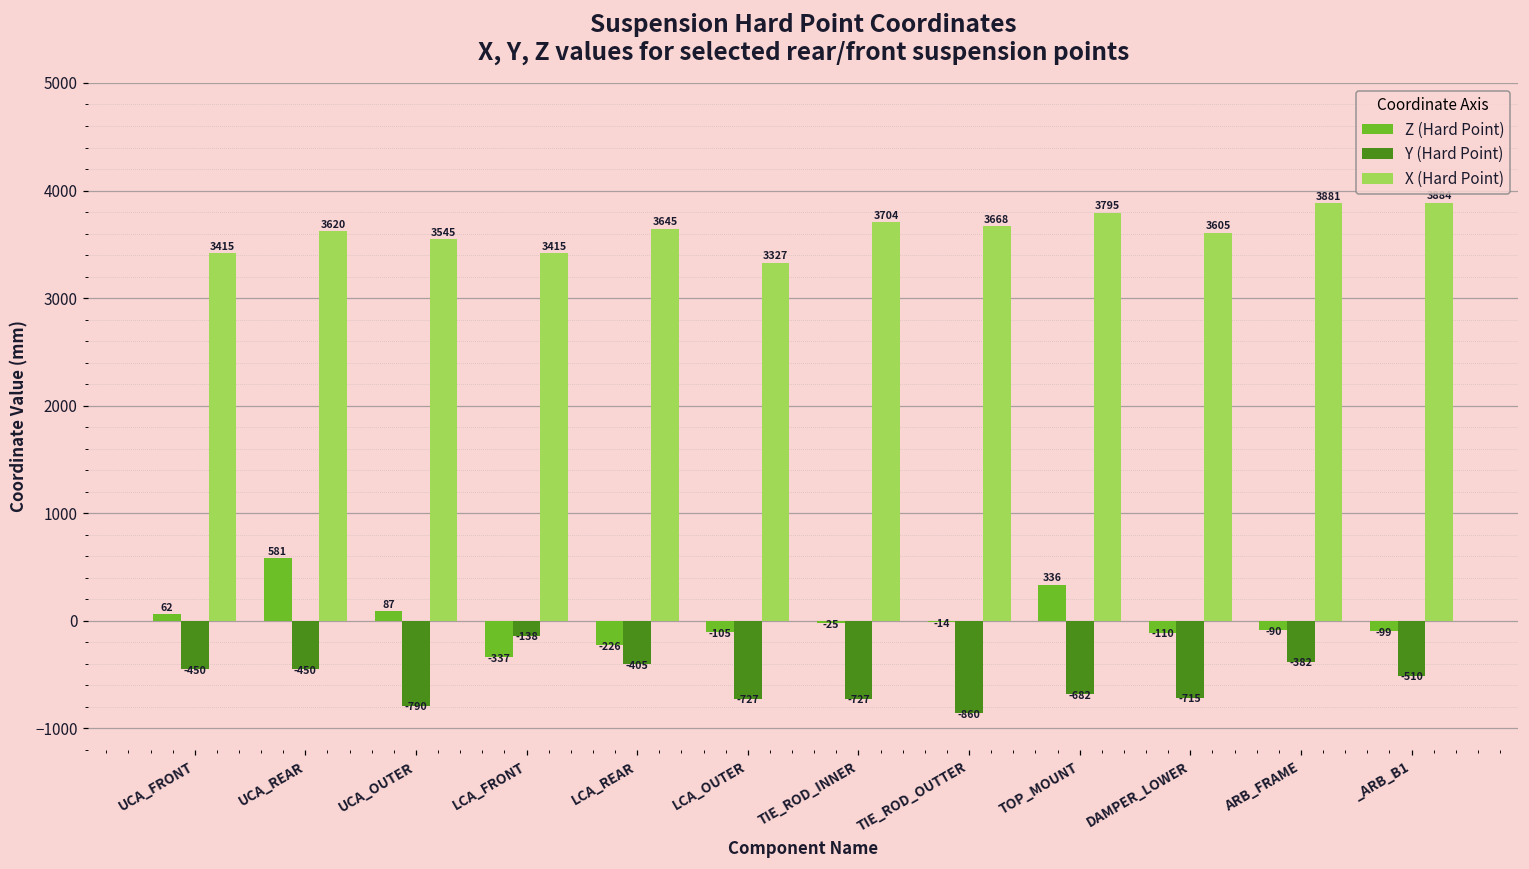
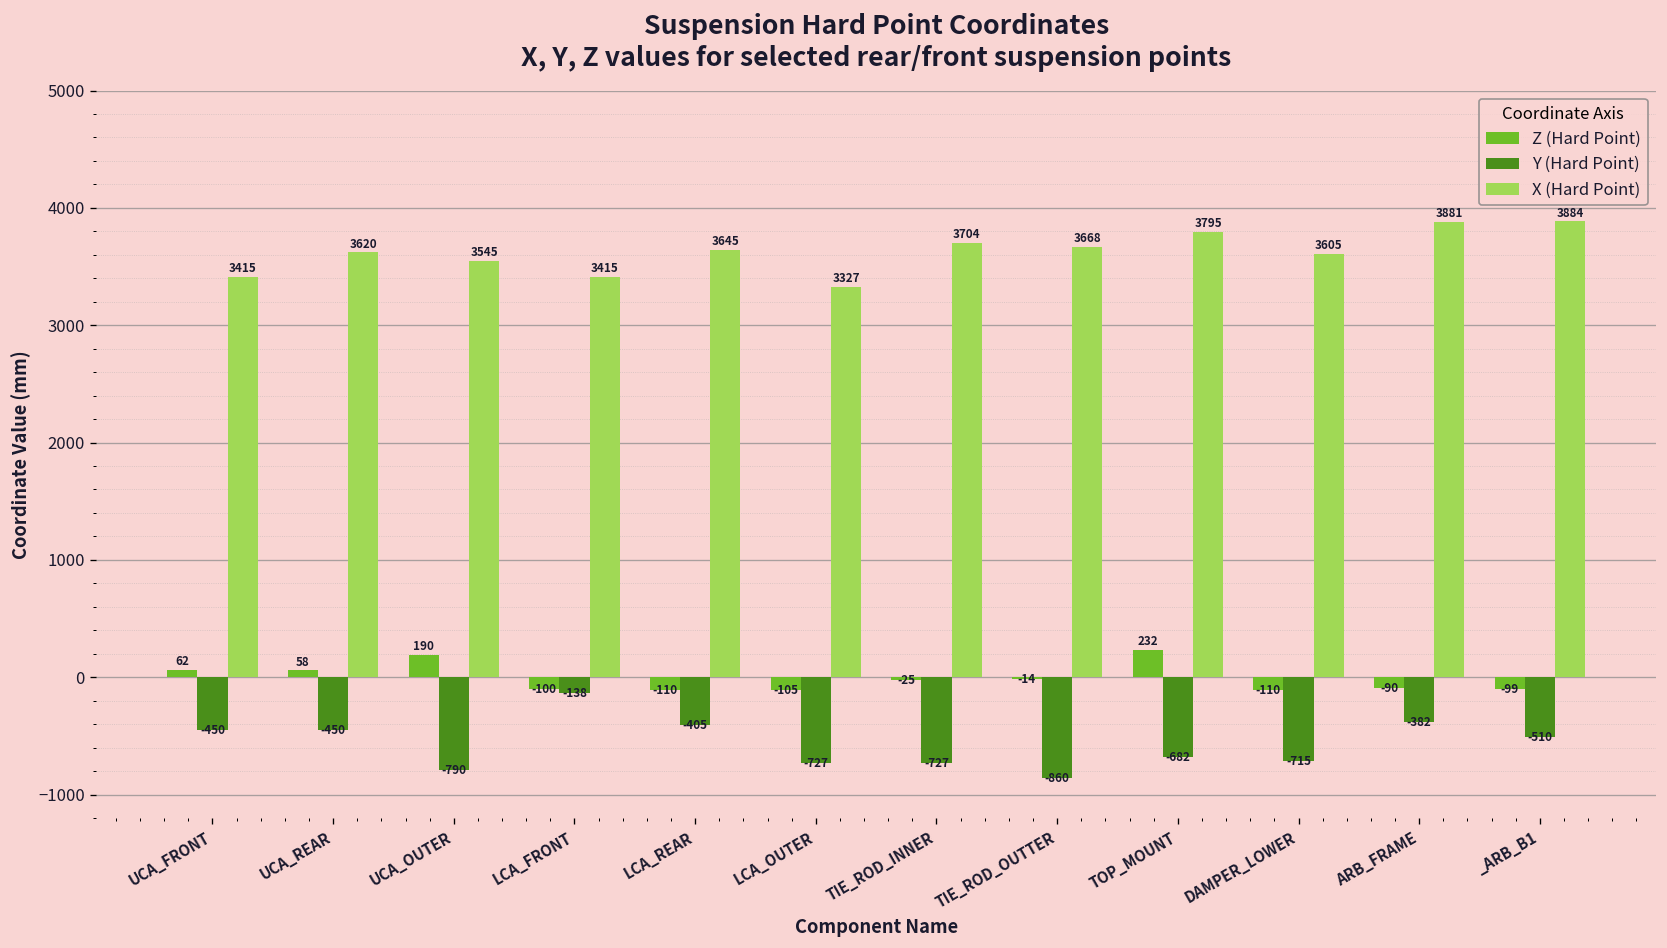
Z (Hard Point), UCA_REAR: 581 -> 58
Z (Hard Point), UCA_OUTER: 87 -> 190
Z (Hard Point), LCA_FRONT: -337 -> -100
Z (Hard Point), LCA_REAR: -226 -> -110
Z (Hard Point), TOP_MOUNT: 336 -> 232
